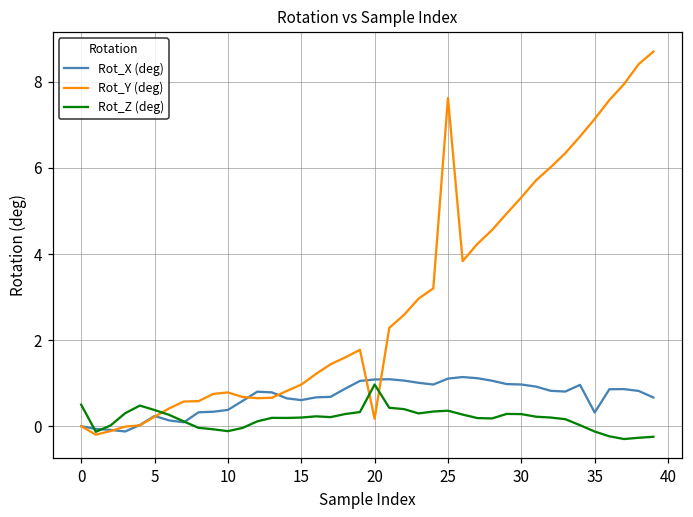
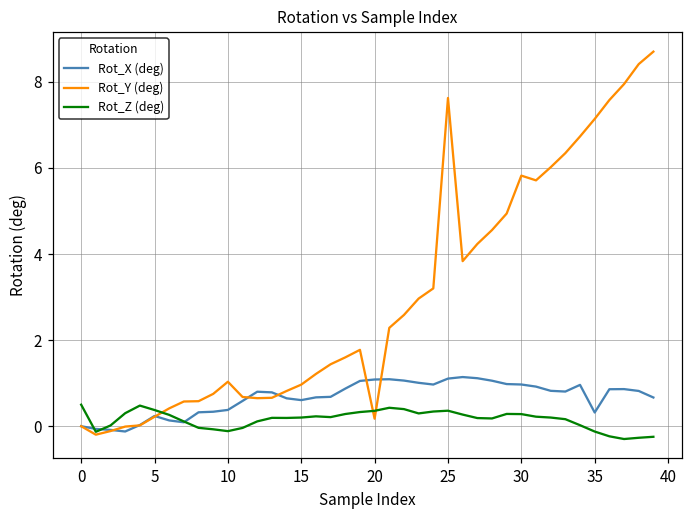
Rot_Y (deg), 10: 0.8 -> 1.0
Rot_Z (deg), 20: 1.0 -> 0.4
Rot_Y (deg), 30: 5.3 -> 5.8
